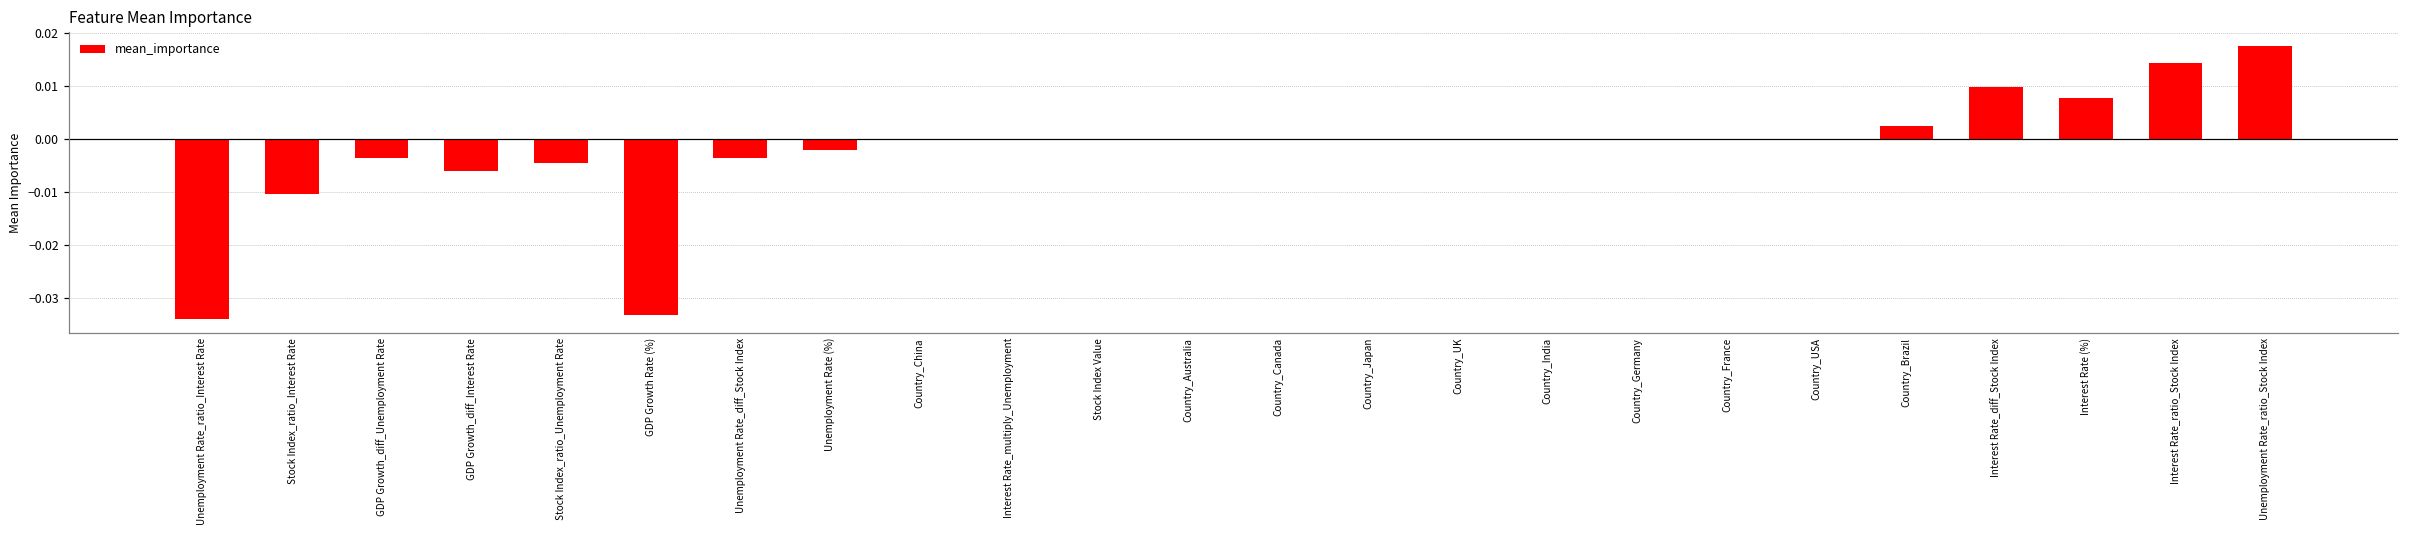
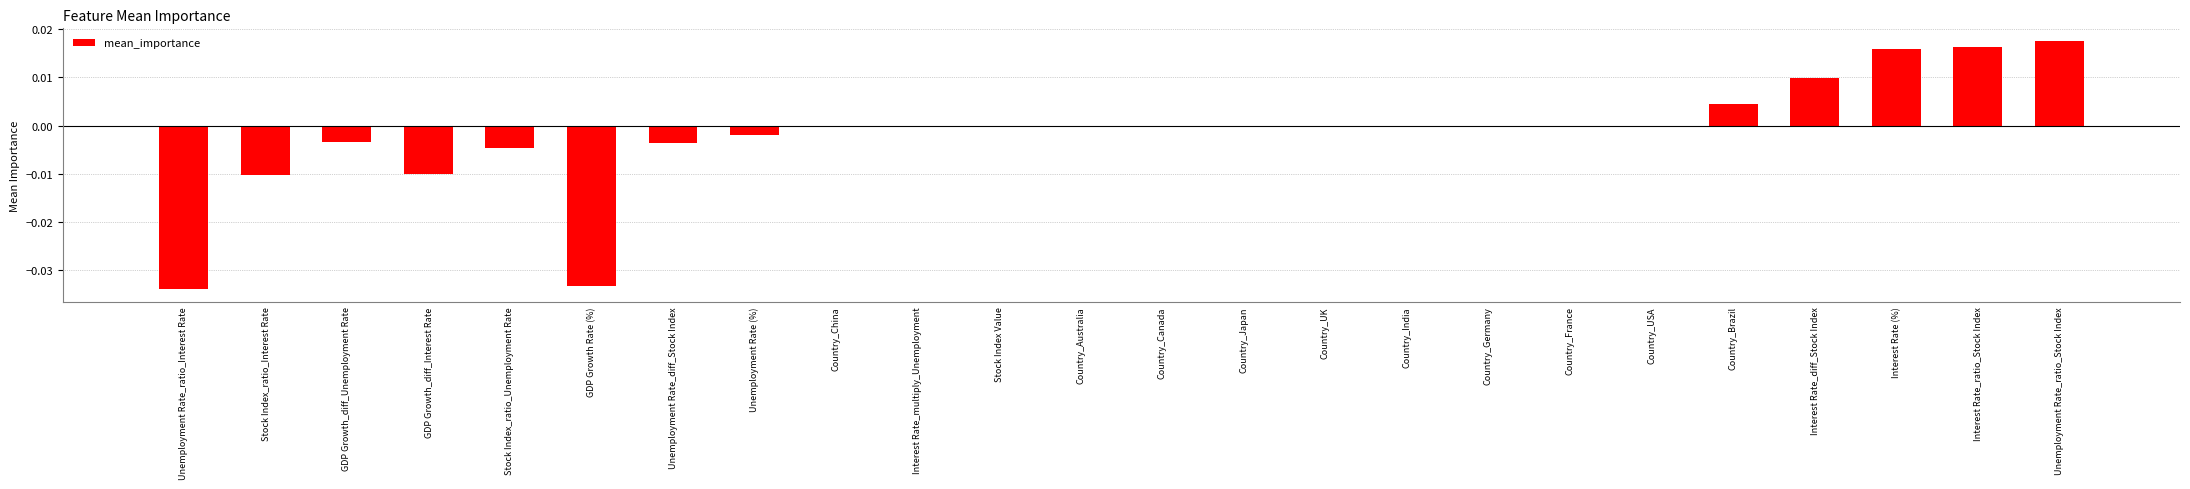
GDP Growth_diff_Interest Rate: -0.006 -> -0.010
Country_Brazil: 0.002 -> 0.005
Interest Rate (%): 0.008 -> 0.016
Interest Rate_ratio_Stock Index: 0.014 -> 0.016
